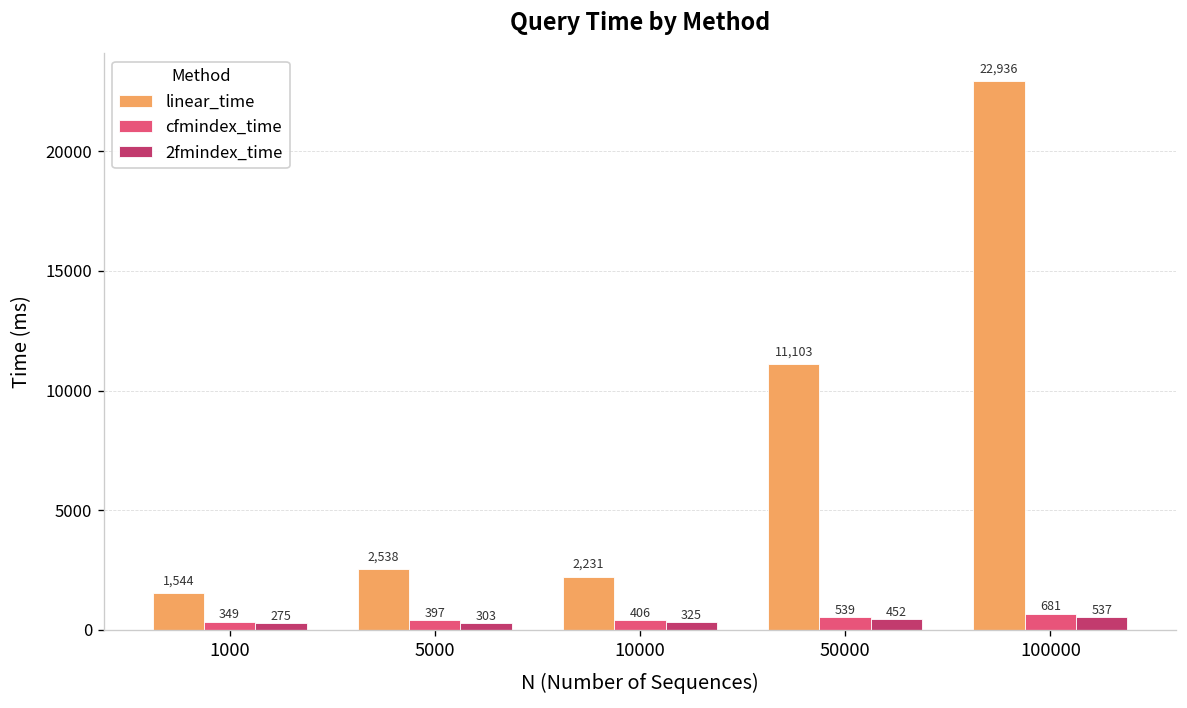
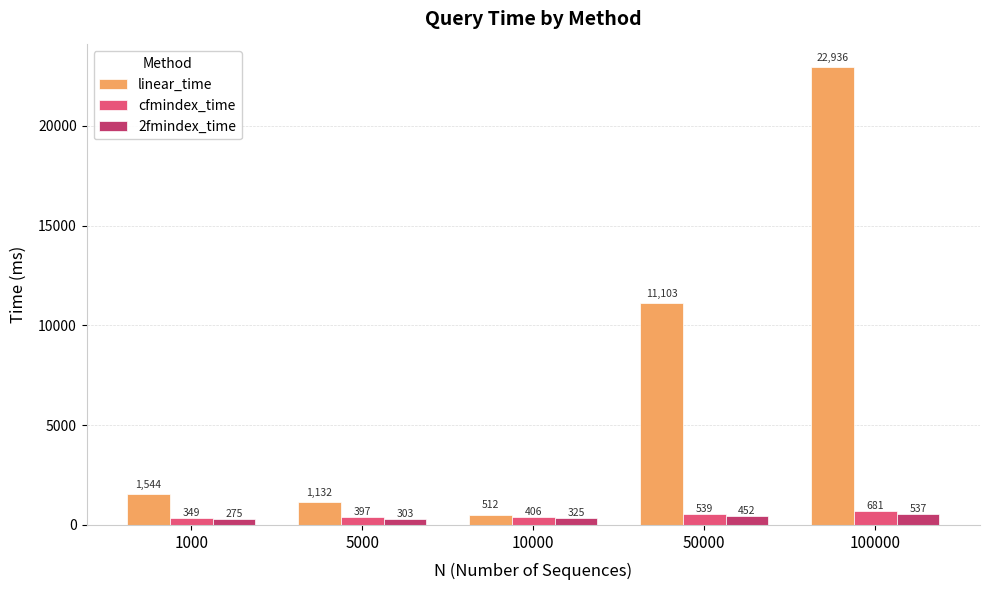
linear_time, 5000: 2,538 -> 1,132
linear_time, 10000: 2,231 -> 512
